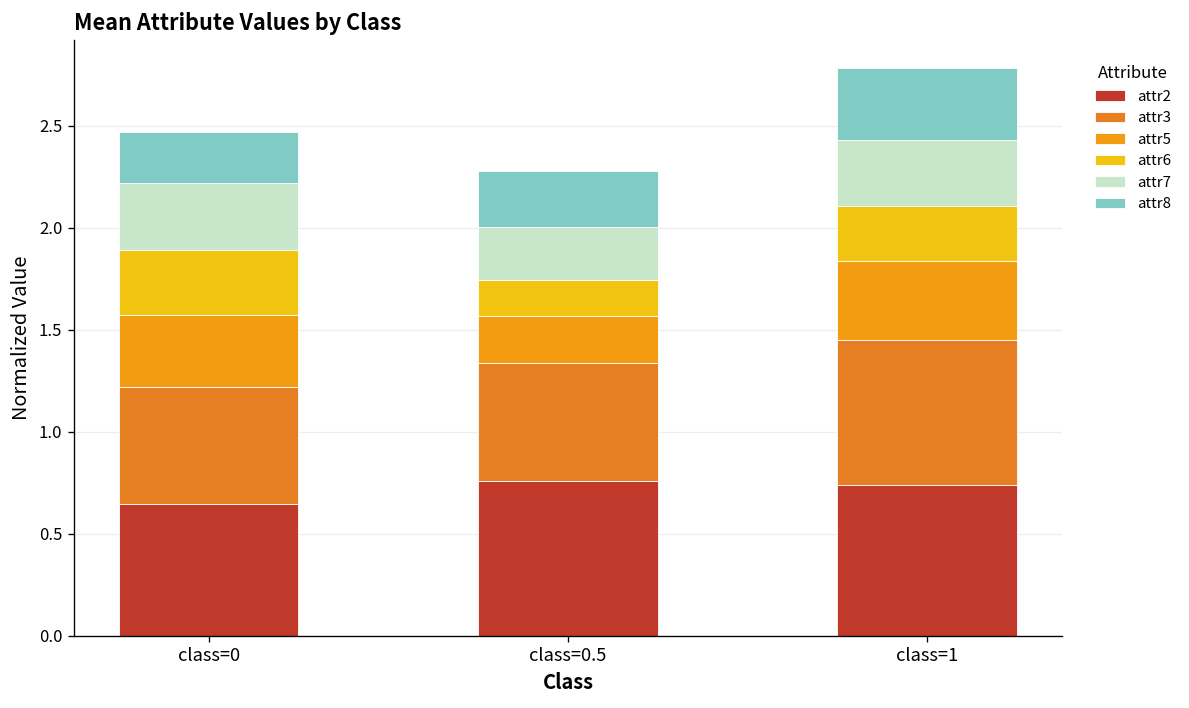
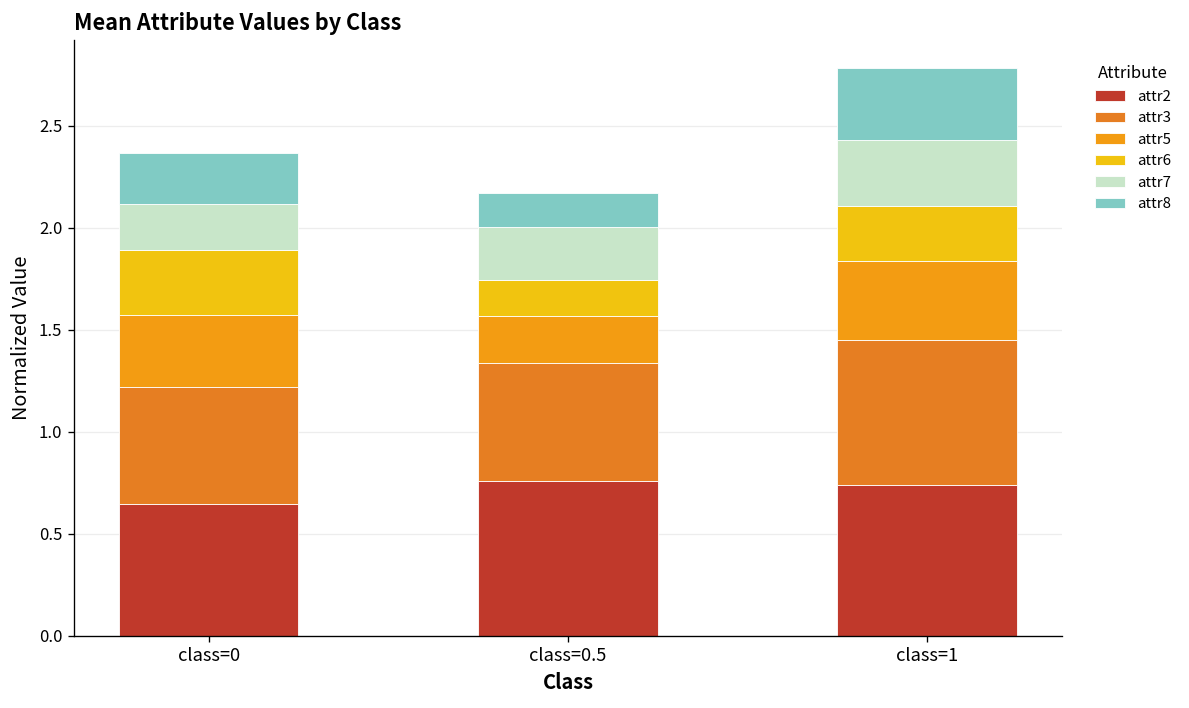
attr7, class=0: 0.33 -> 0.23
attr8, class=0.5: 0.27 -> 0.16
